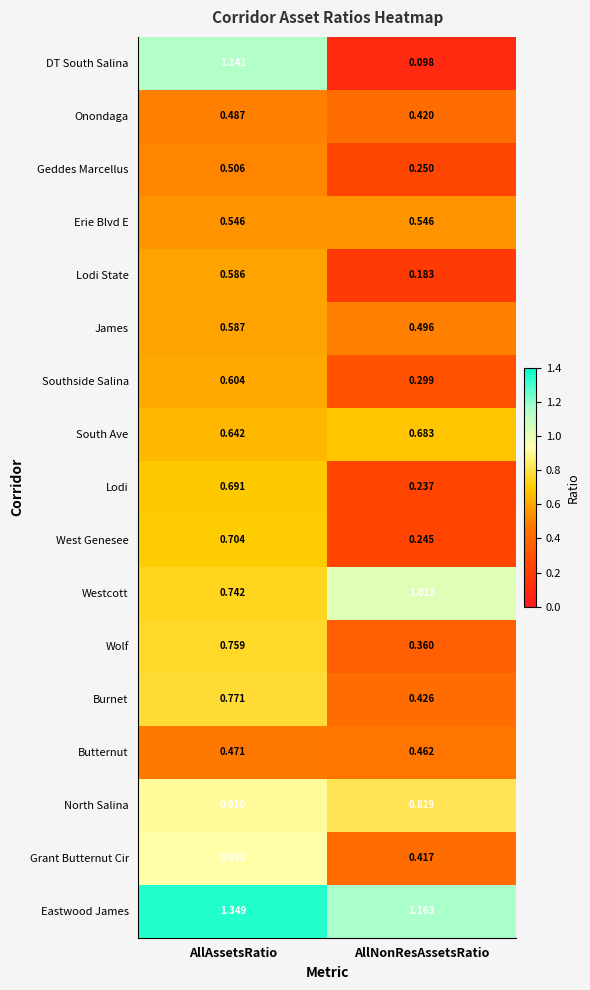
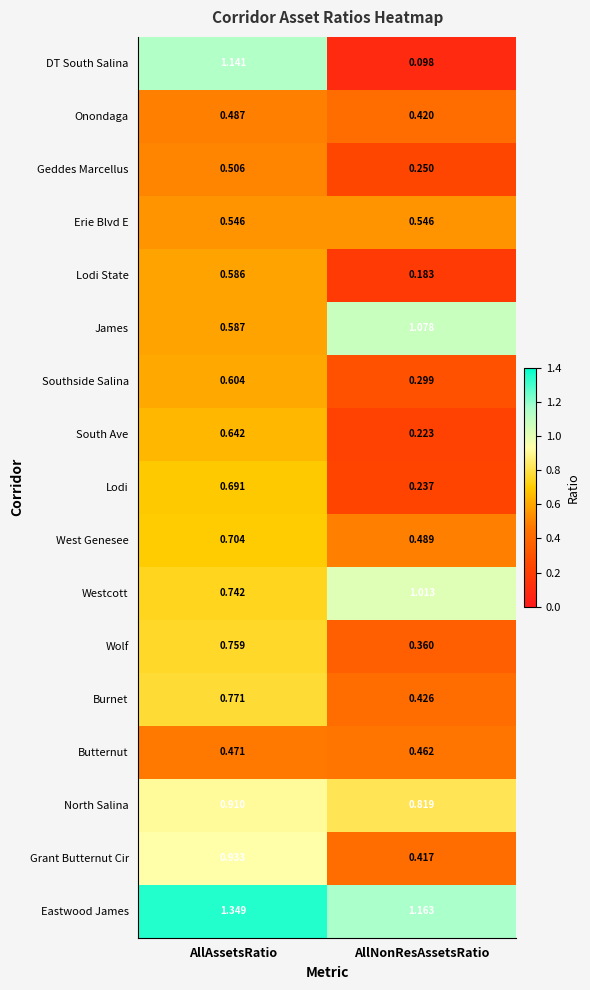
James, AllNonResAssetsRatio: 0.496 -> 1.078
South Ave, AllNonResAssetsRatio: 0.683 -> 0.223
West Genesee, AllNonResAssetsRatio: 0.245 -> 0.489
